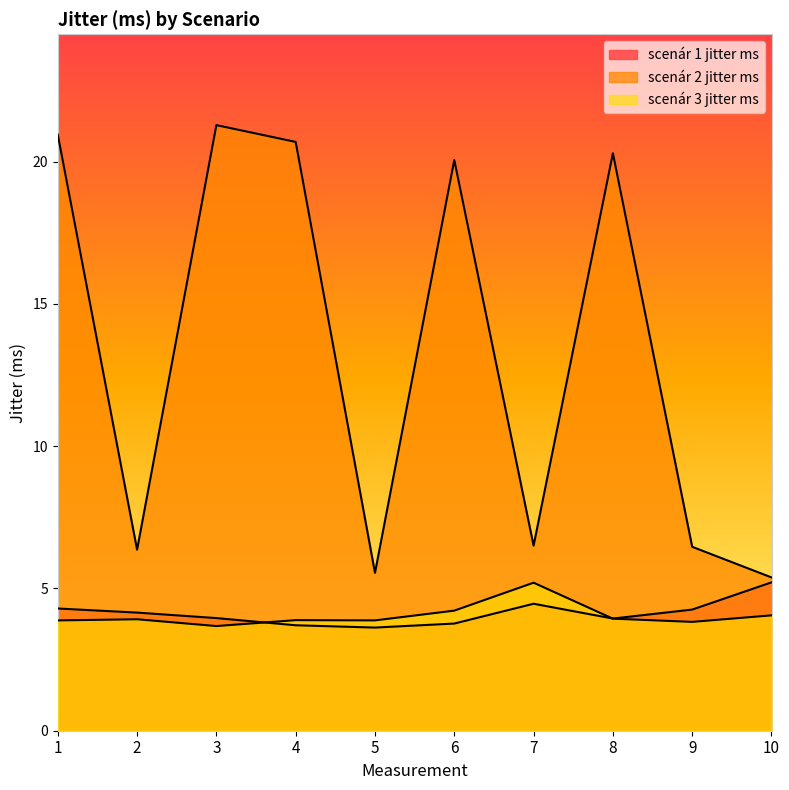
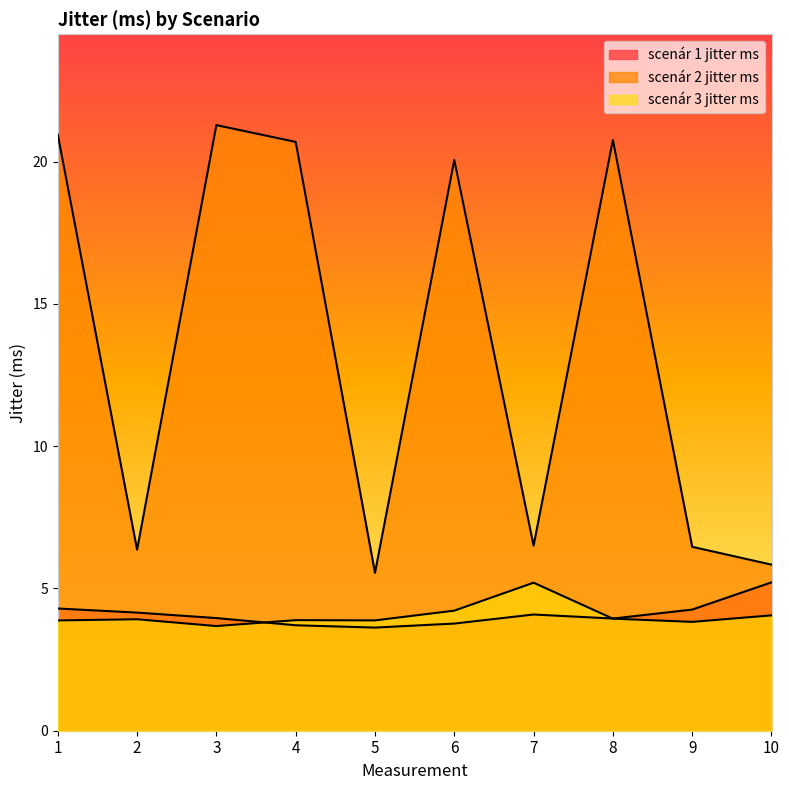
scenár 1 jitter ms, 7: 4.5 -> 4.1
scenár 2 jitter ms, 8: 20.3 -> 20.8
scenár 2 jitter ms, 10: 5.4 -> 5.8
